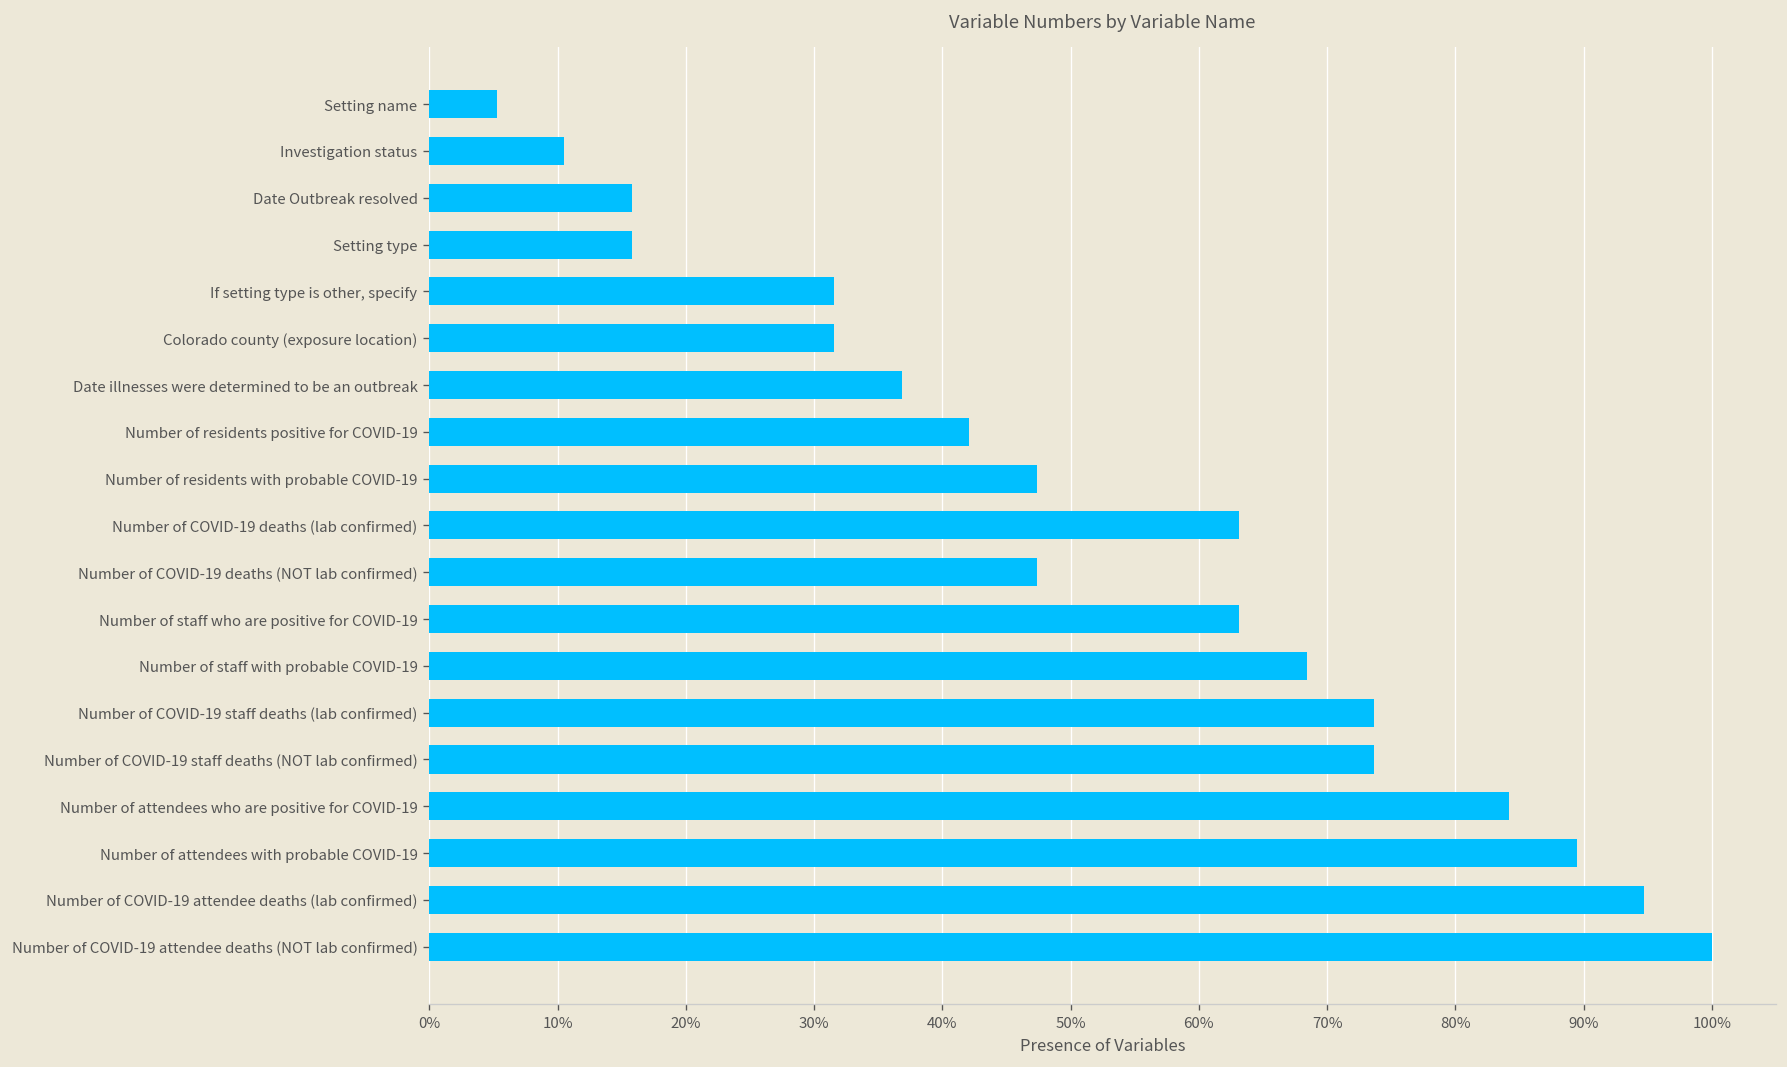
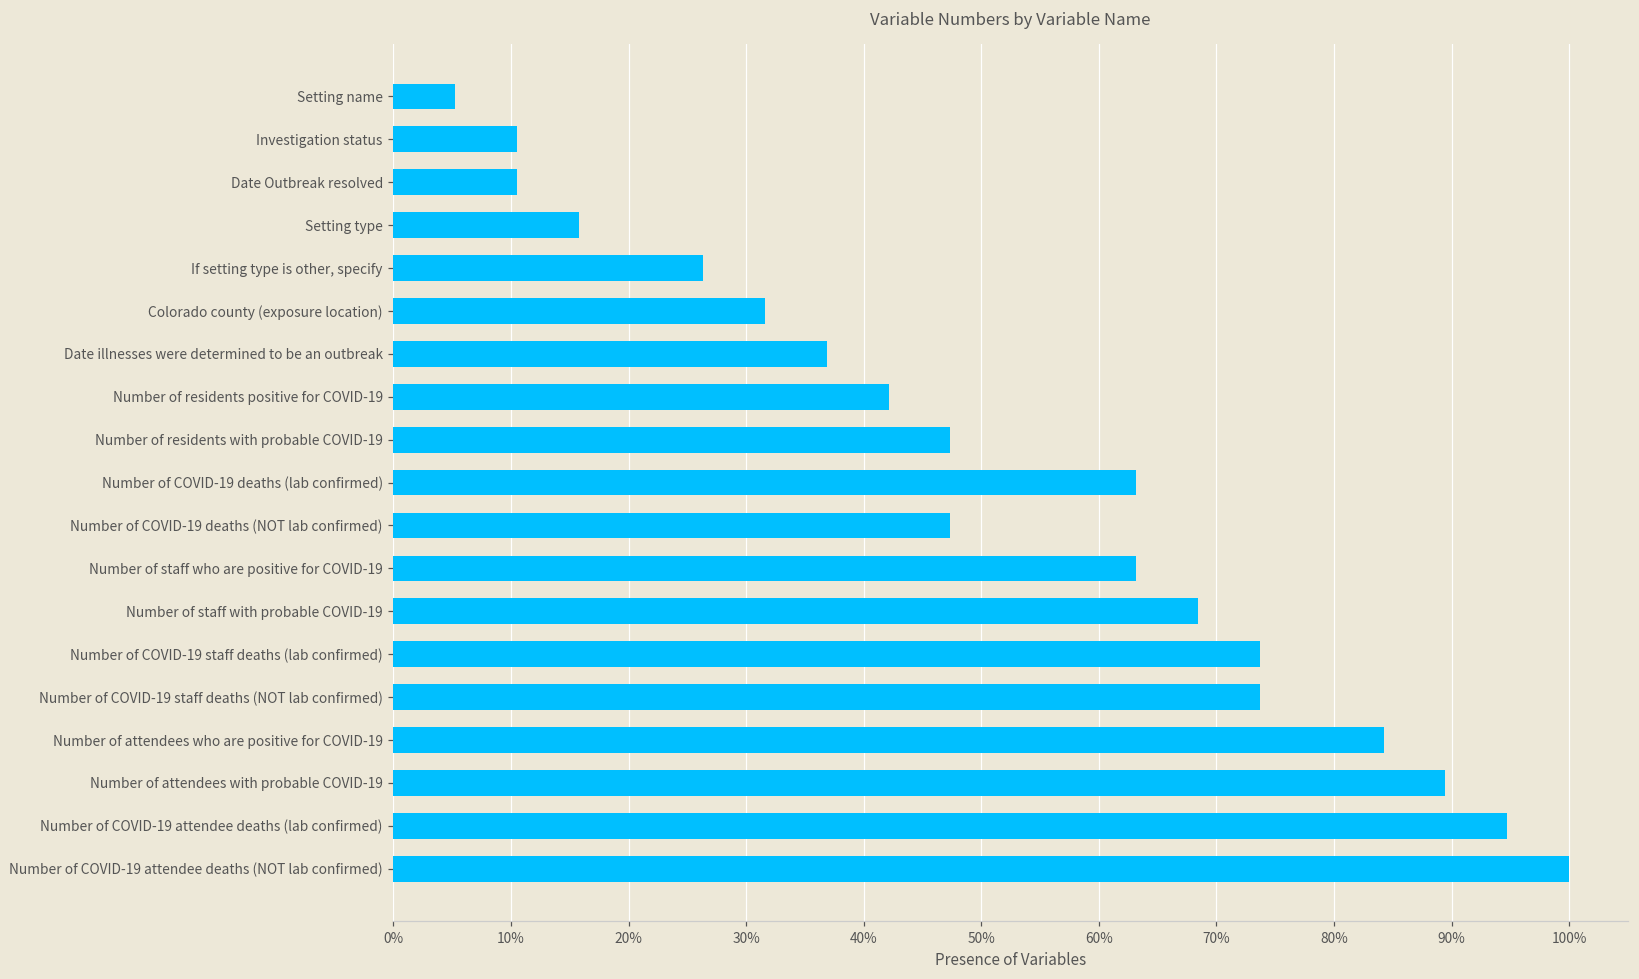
Date Outbreak resolved: 15.8% -> 10.5%
If setting type is other, specify: 31.6% -> 26.3%
